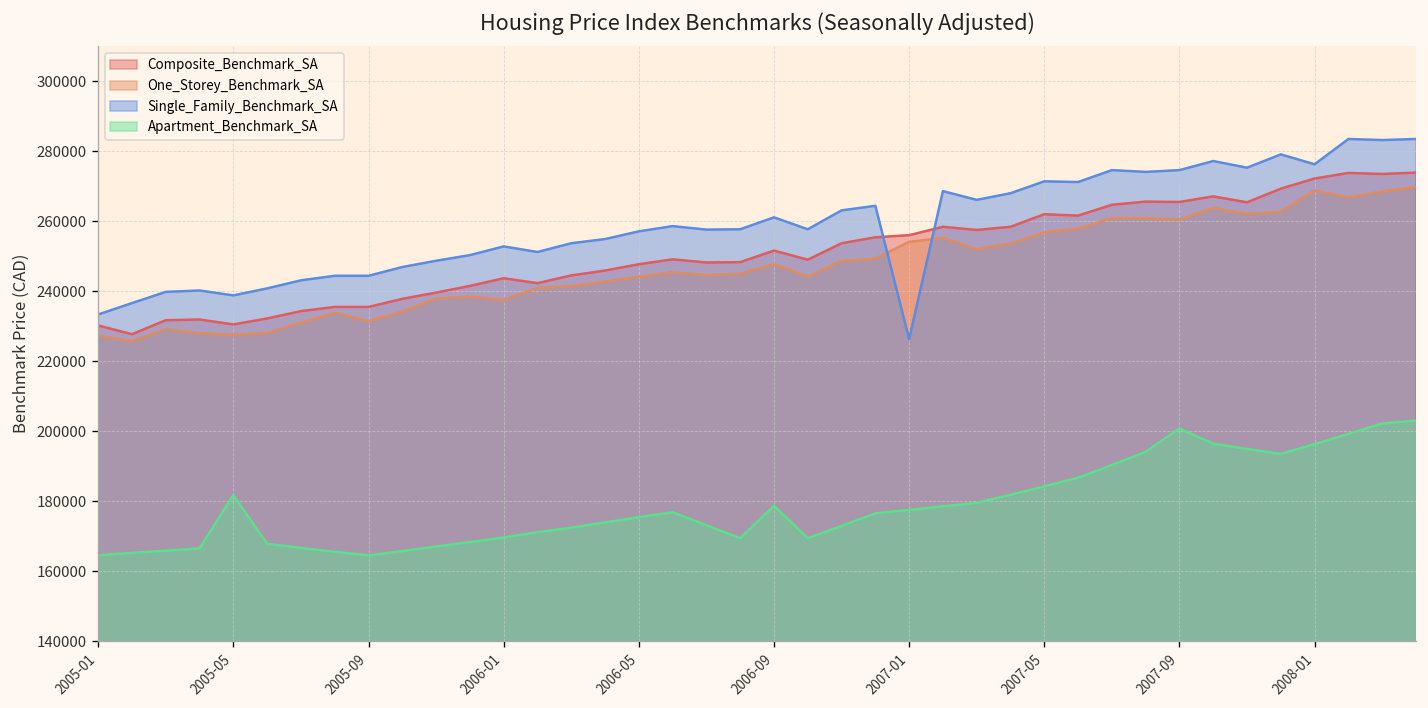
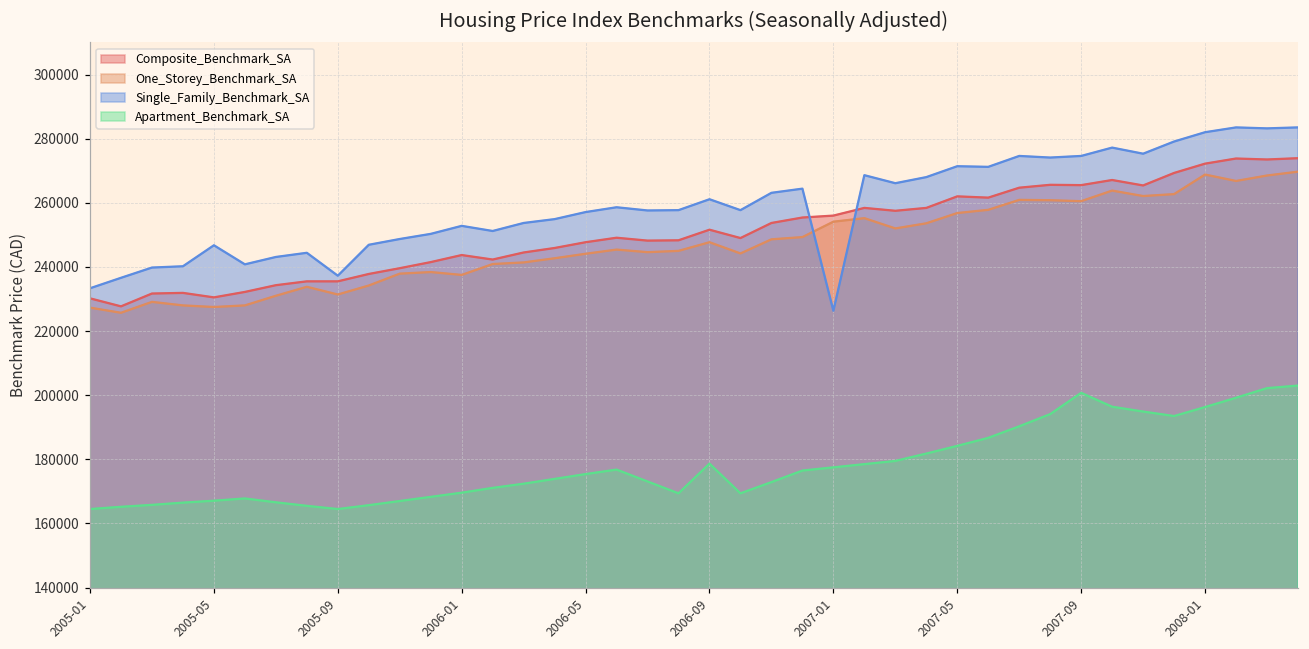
Single_Family_Benchmark_SA, 2005-05: 239000 -> 247000
Apartment_Benchmark_SA, 2005-05: 182000 -> 167000
Single_Family_Benchmark_SA, 2005-09: 244000 -> 237000
Single_Family_Benchmark_SA, 2008-01: 276000 -> 282000
